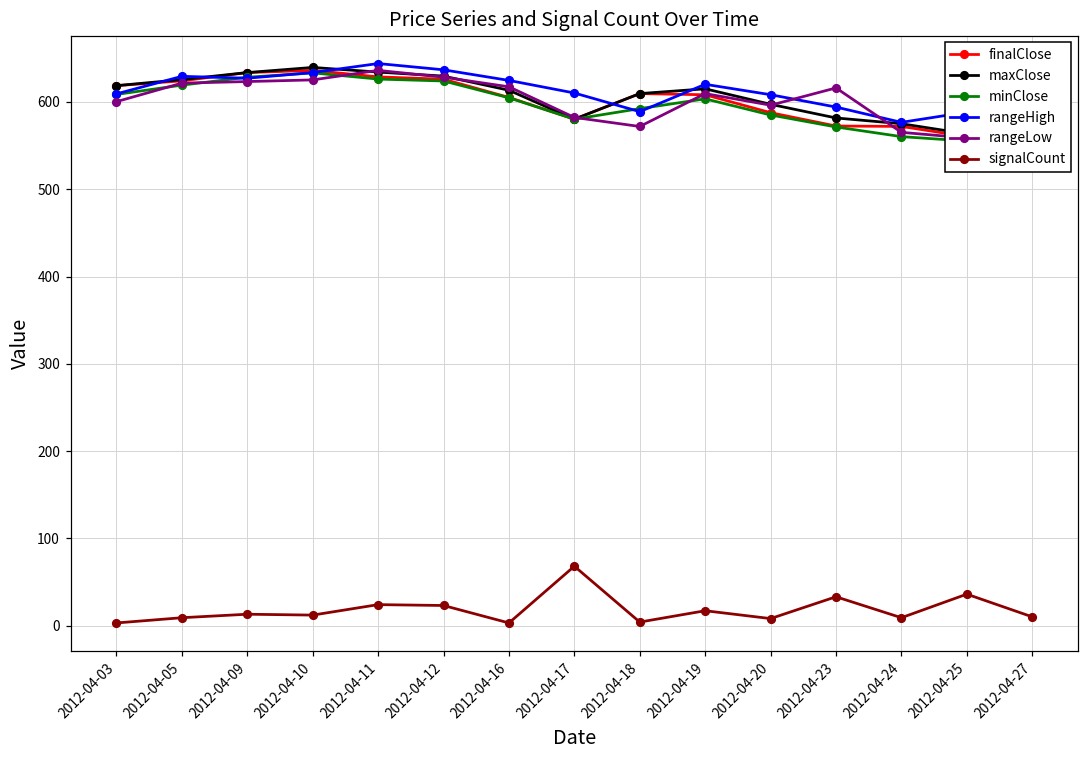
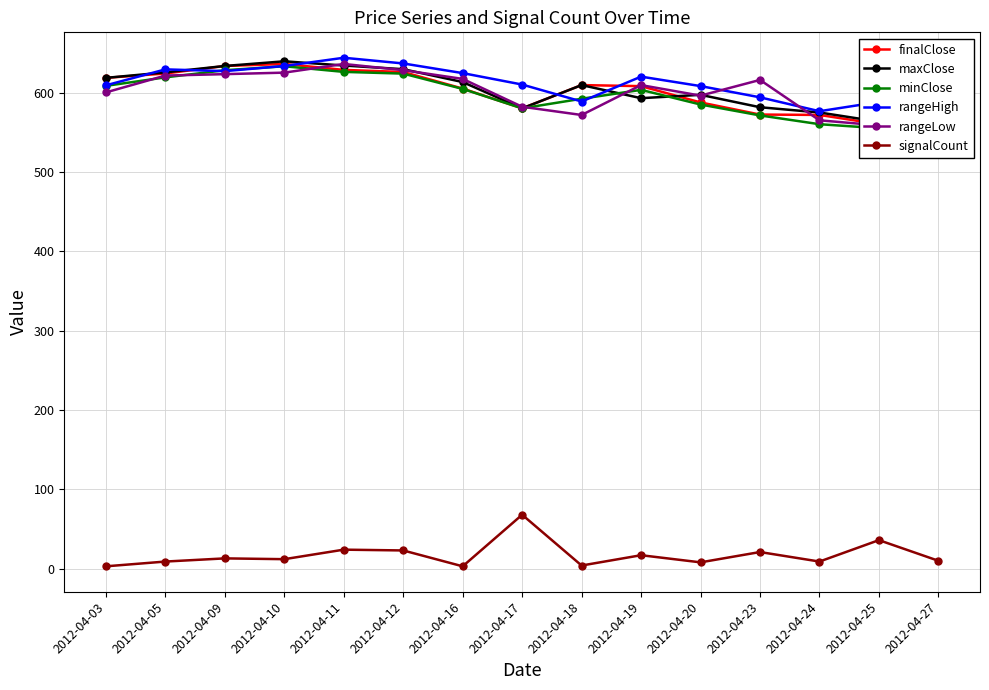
maxClose, 2012-04-19: 620 -> 590
signalCount, 2012-04-23: 30 -> 20
